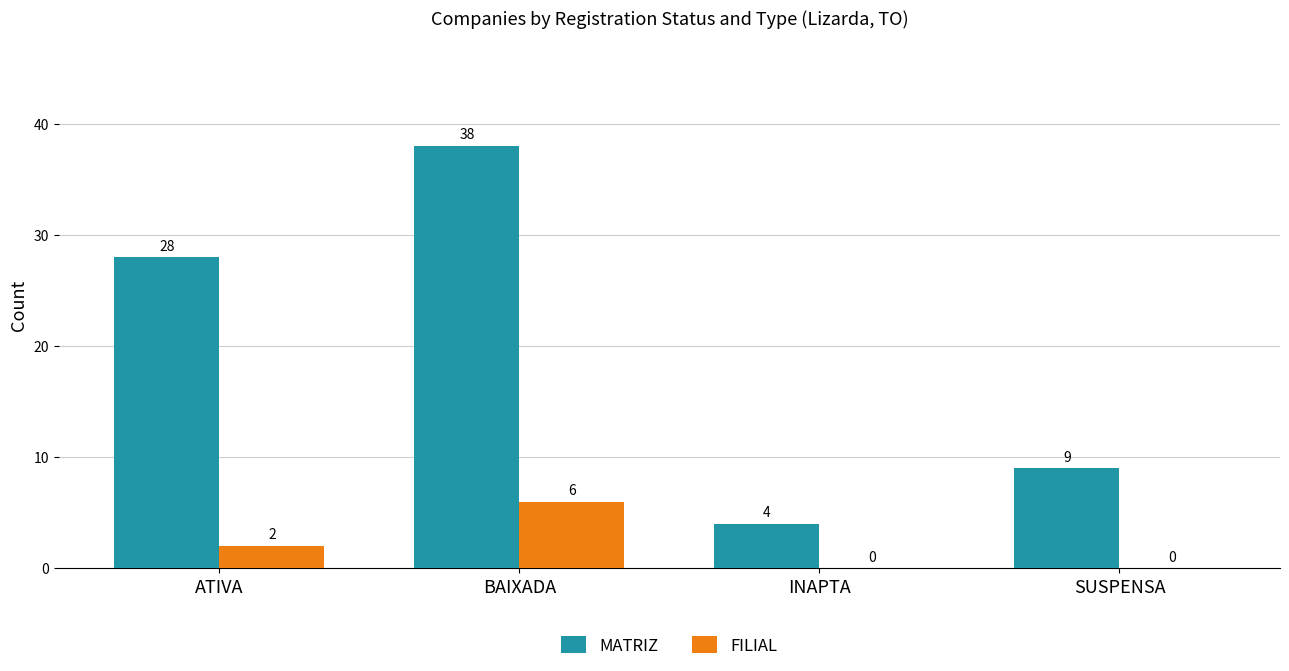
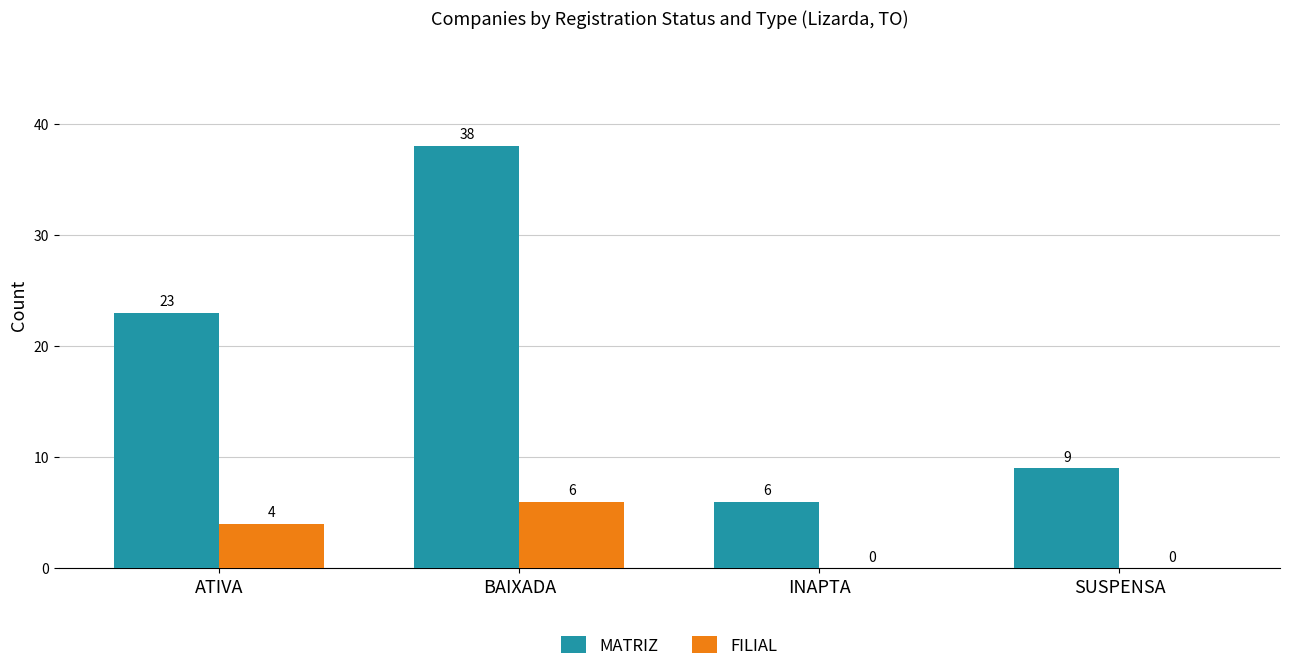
MATRIZ, ATIVA: 28 -> 23
FILIAL, ATIVA: 2 -> 4
MATRIZ, INAPTA: 4 -> 6
